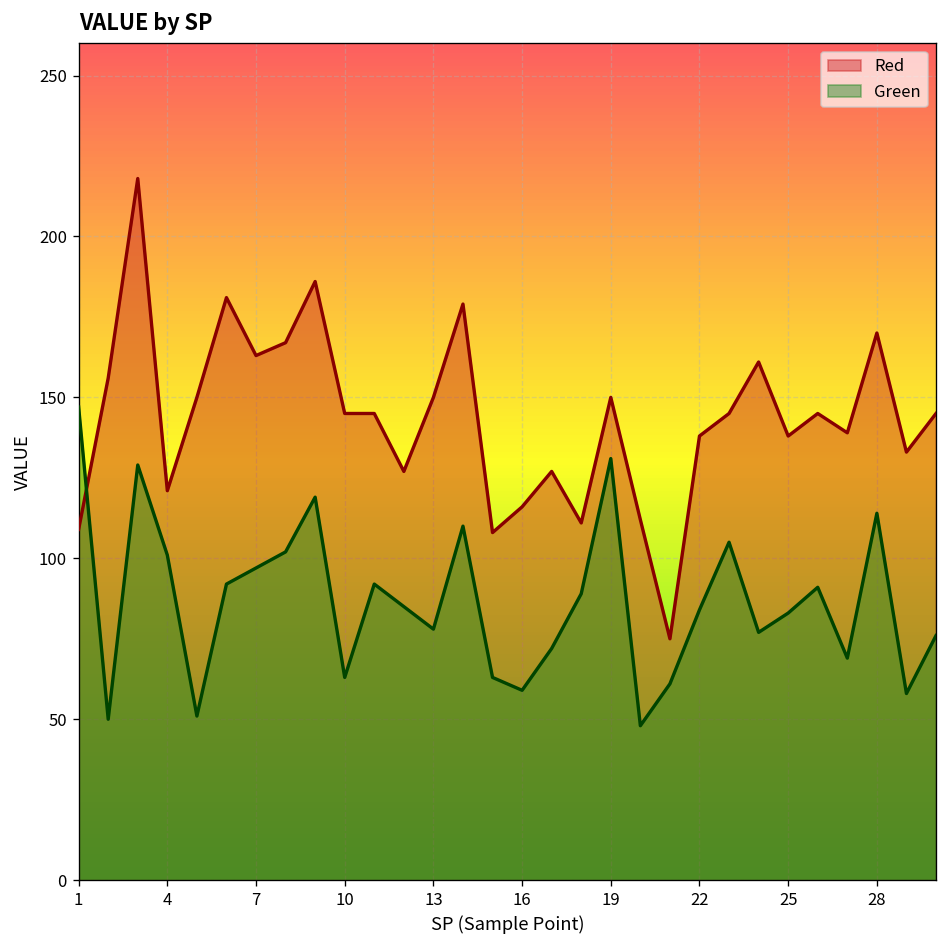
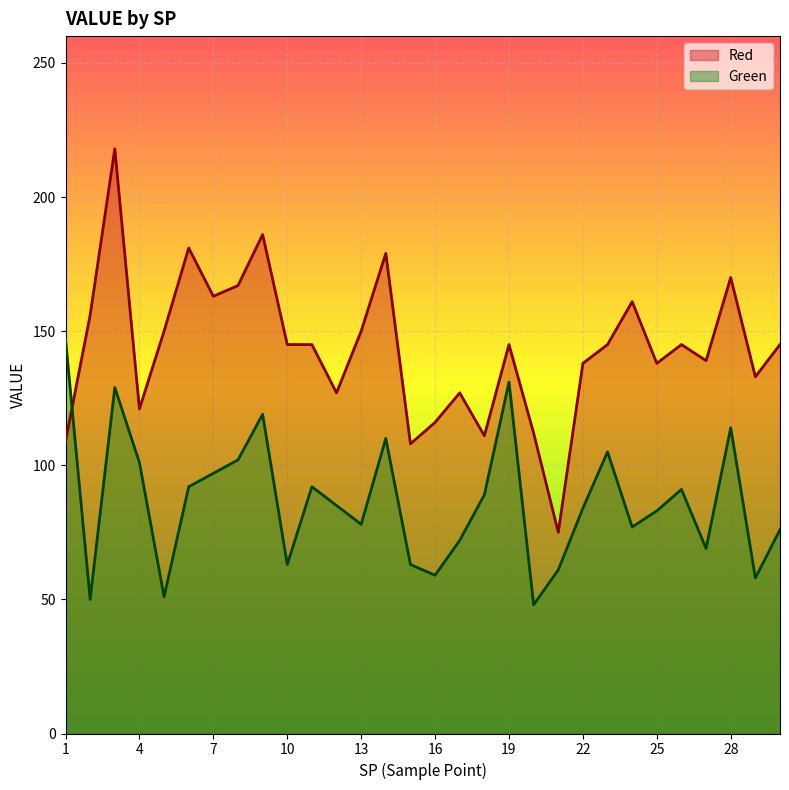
Red, 19: 150 -> 145
